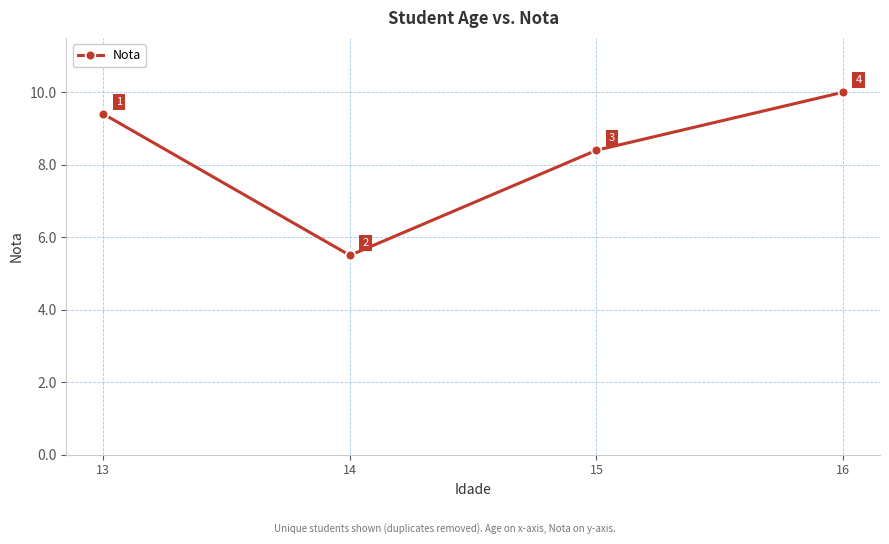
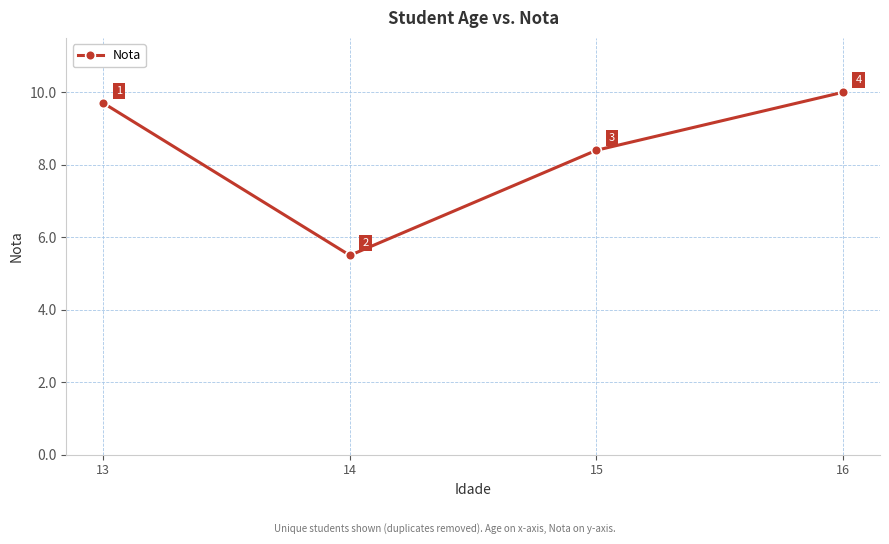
13: 9.4 -> 9.7
